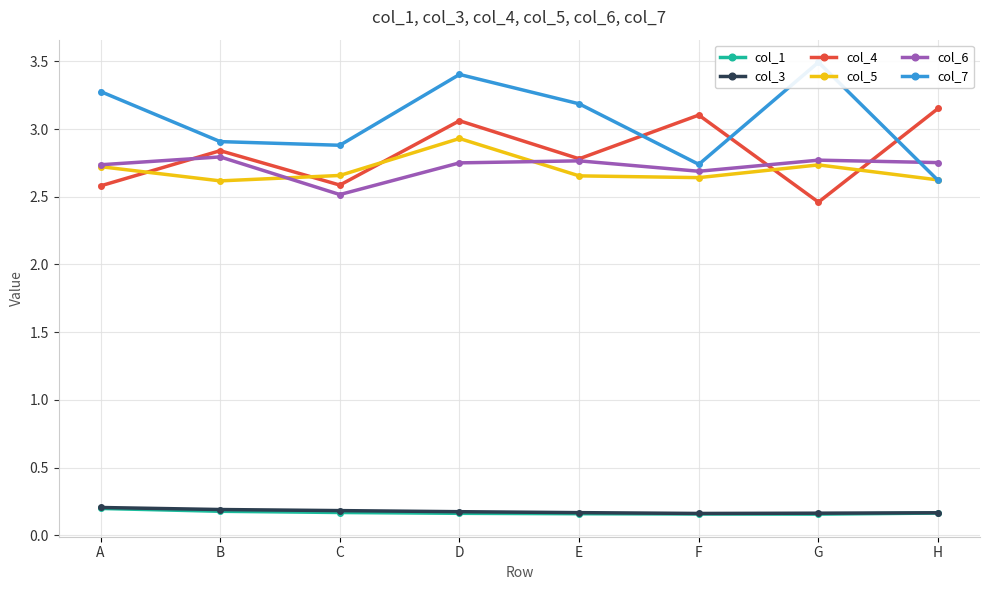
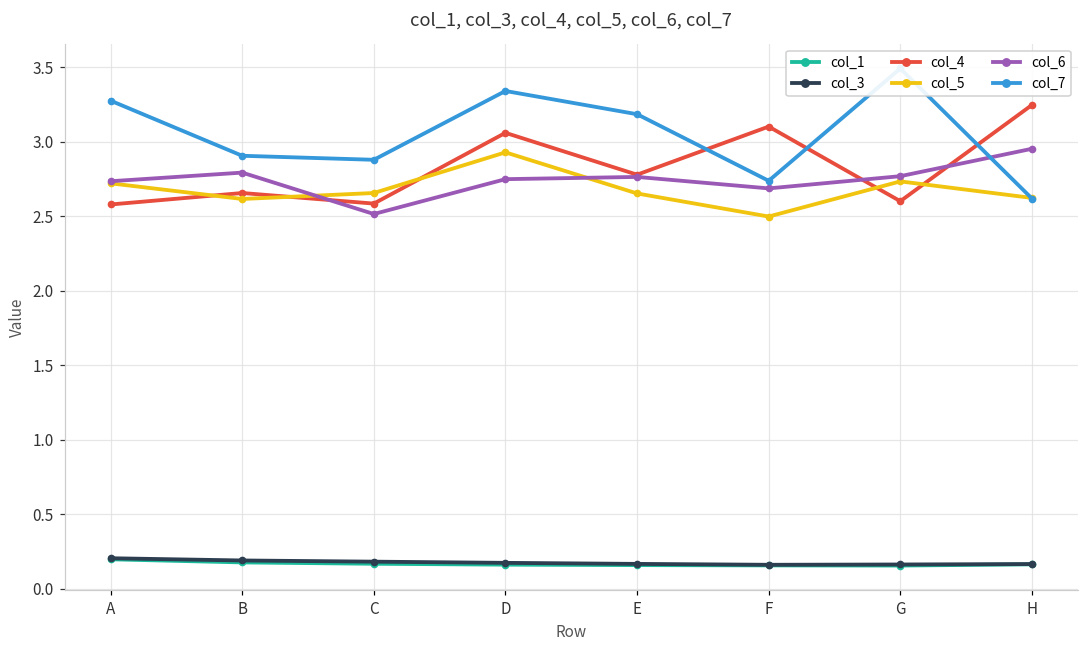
col_4, B: 2.84 -> 2.66
col_7, D: 3.40 -> 3.34
col_5, F: 2.64 -> 2.50
col_4, G: 2.46 -> 2.60
col_4, H: 3.15 -> 3.25
col_6, H: 2.75 -> 2.95
